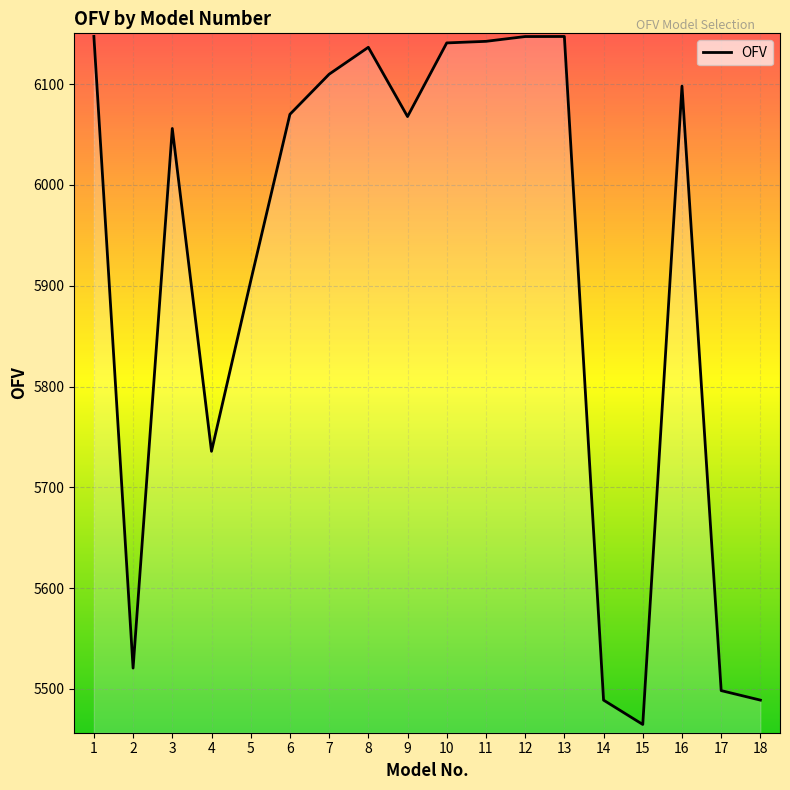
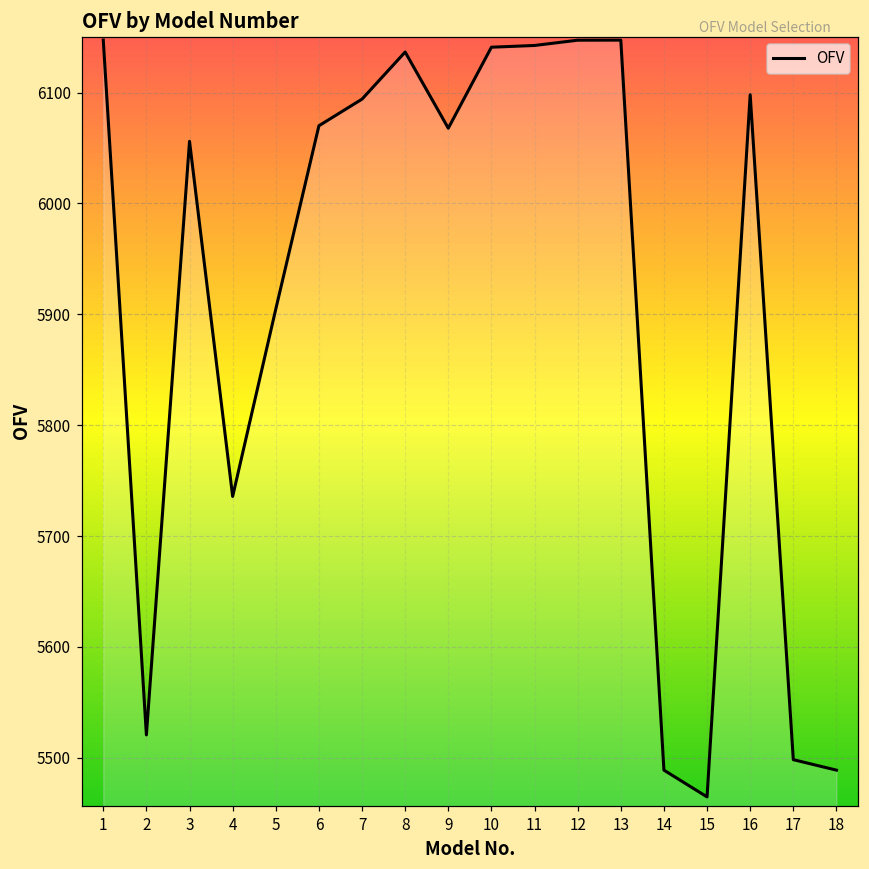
7: 6110 -> 6094
